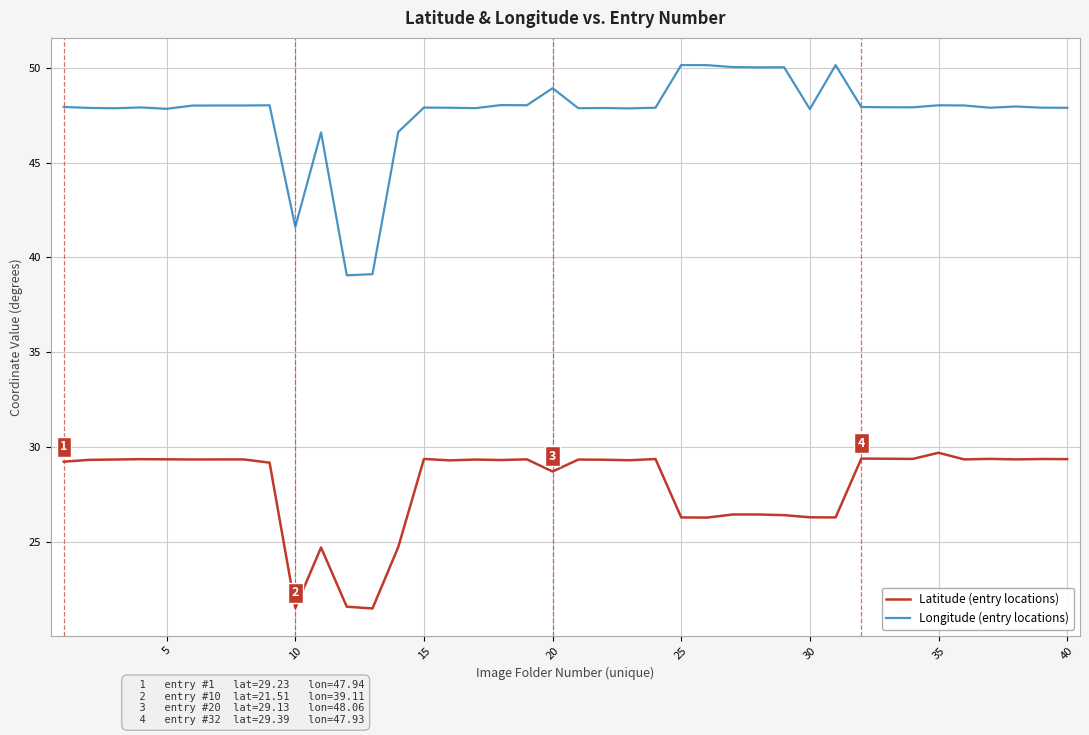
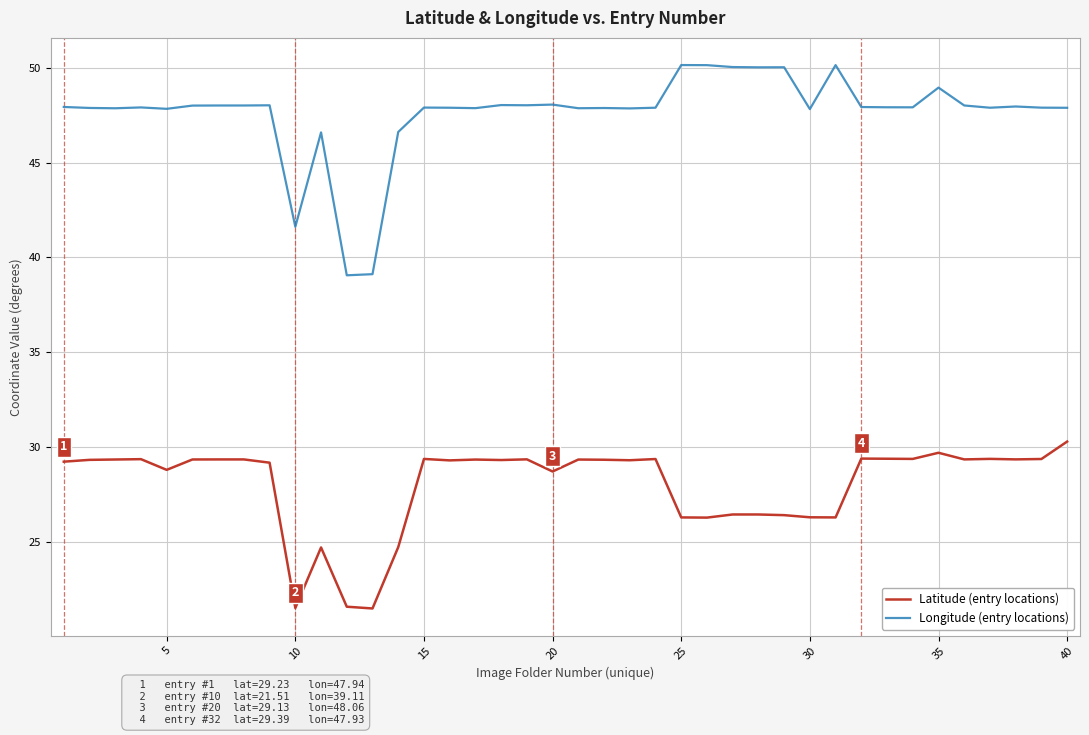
Latitude (entry locations), 5: 29.4 -> 28.8
Longitude (entry locations), 20: 48.9 -> 48.1
Longitude (entry locations), 35: 48.0 -> 49.0
Latitude (entry locations), 40: 29.4 -> 30.3
